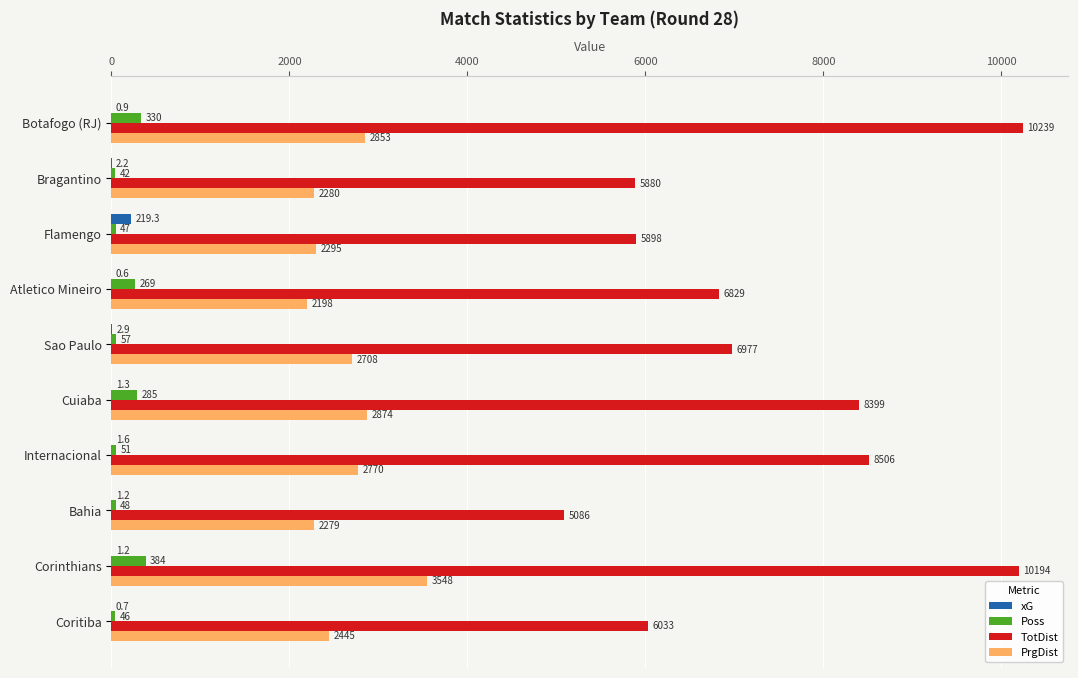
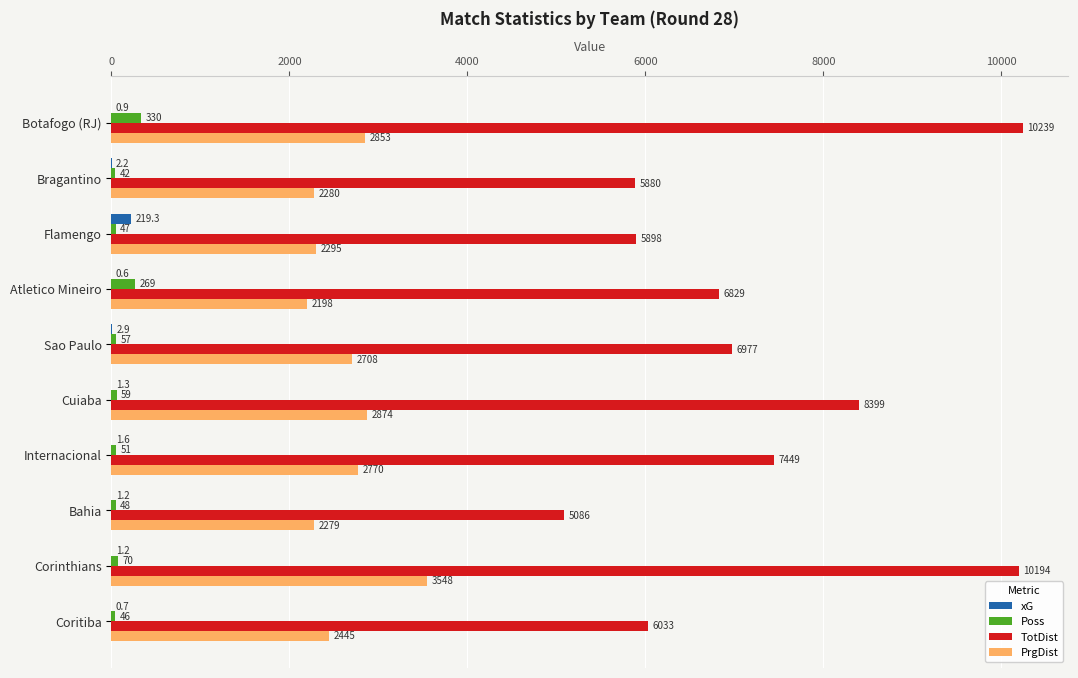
Poss, Cuiaba: 285 -> 59
TotDist, Internacional: 8506 -> 7449
Poss, Corinthians: 384 -> 70
